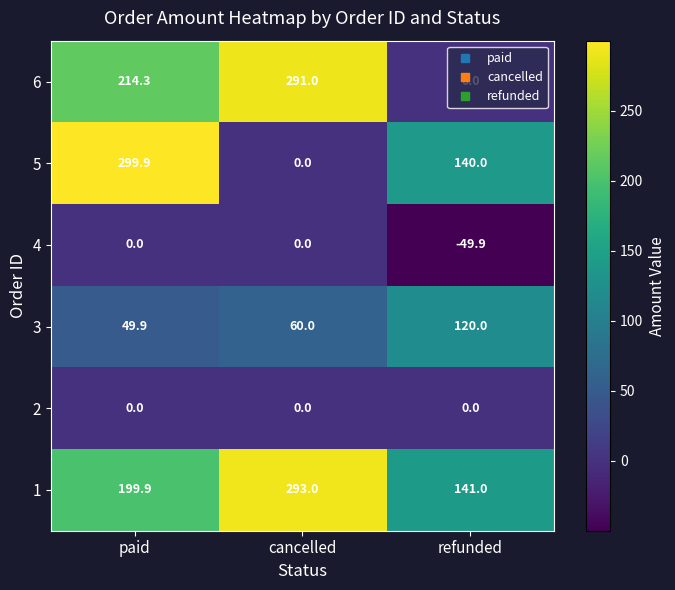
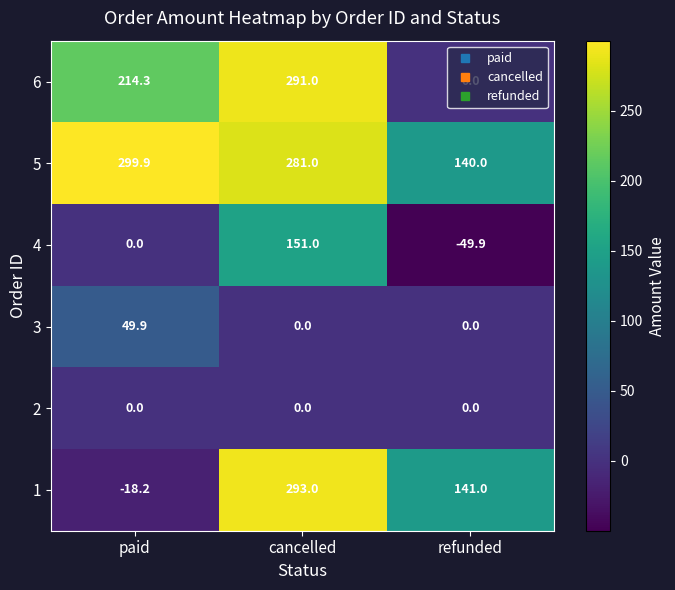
5, cancelled: 0.0 -> 281.0
4, cancelled: 0.0 -> 151.0
3, cancelled: 60.0 -> 0.0
3, refunded: 120.0 -> 0.0
1, paid: 199.9 -> -18.2
